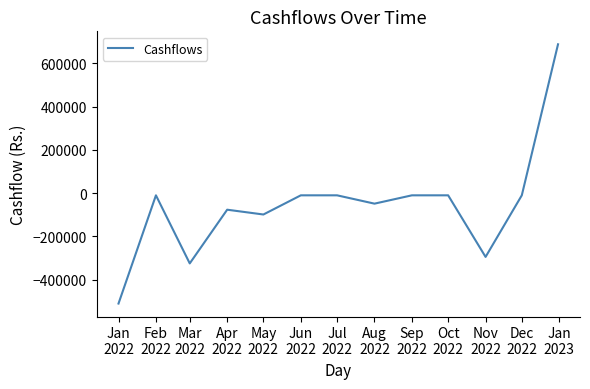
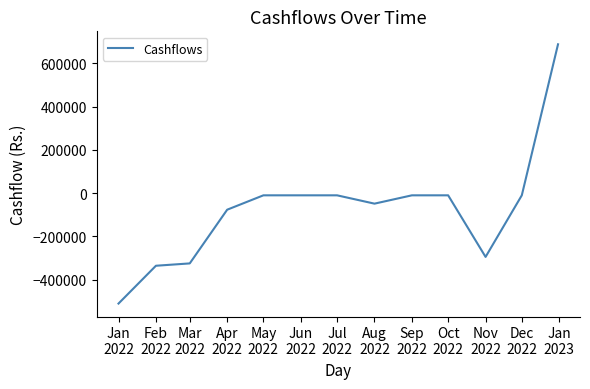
Feb 2022: -10000 -> -340000
May 2022: -100000 -> -10000
